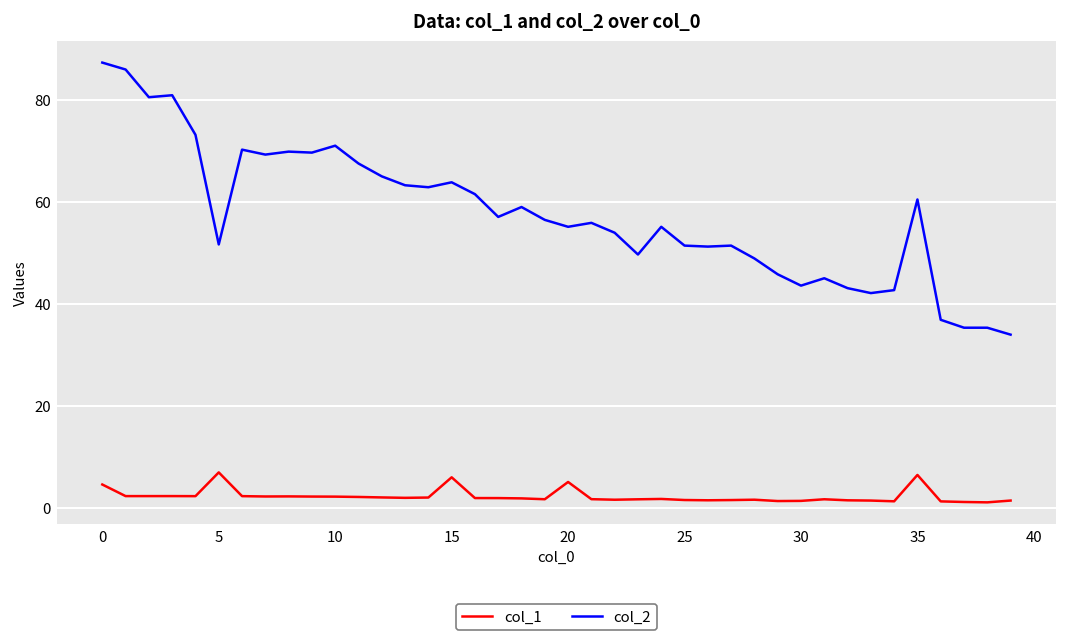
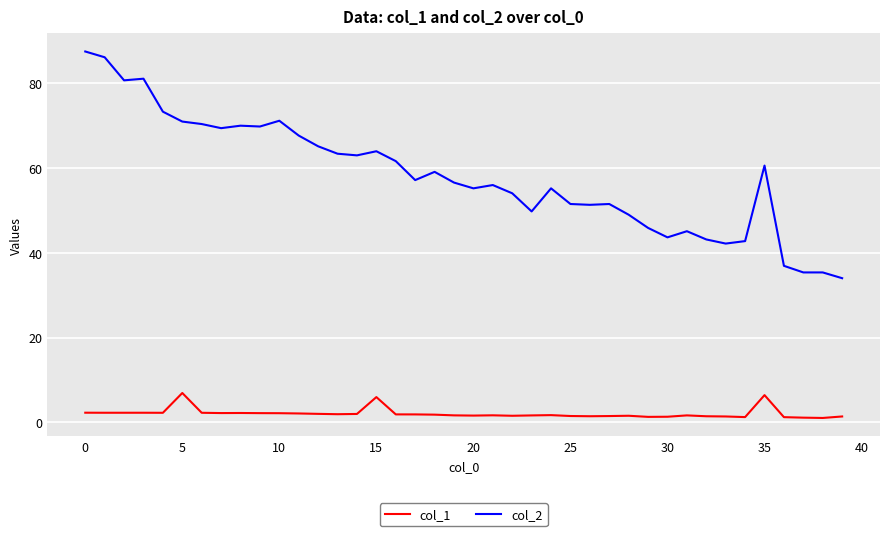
col_1, 0: 5 -> 2
col_2, 5: 52 -> 71
col_1, 20: 5 -> 2
